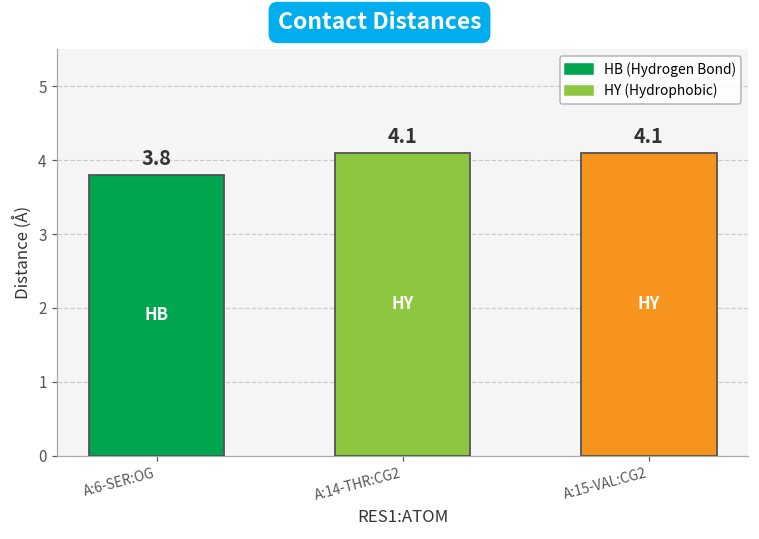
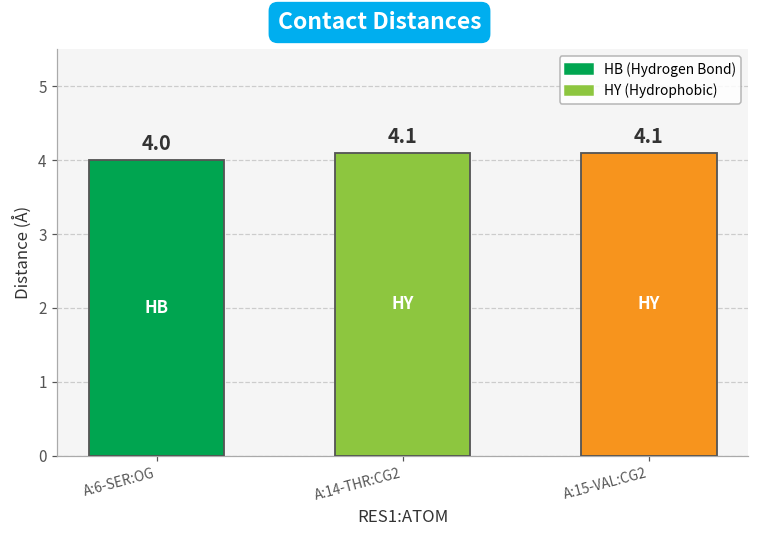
A:6-SER:OG: 3.8 -> 4.0
